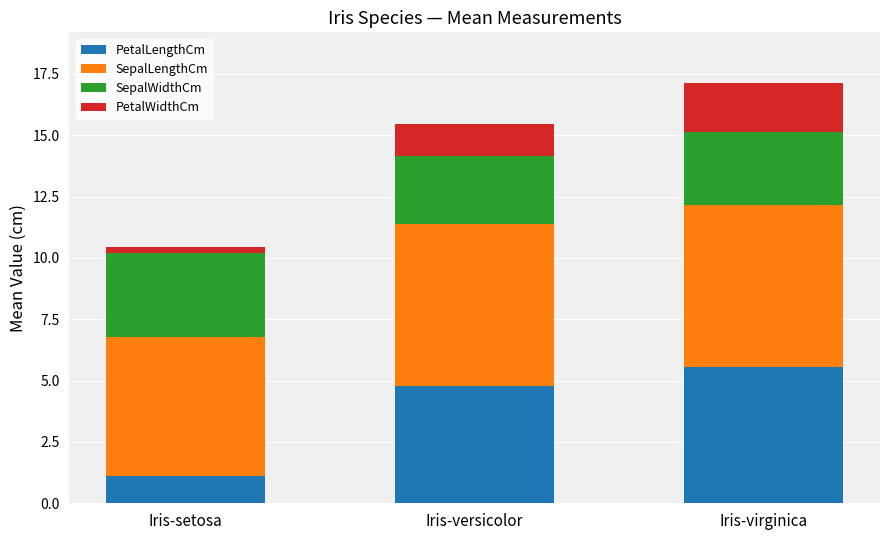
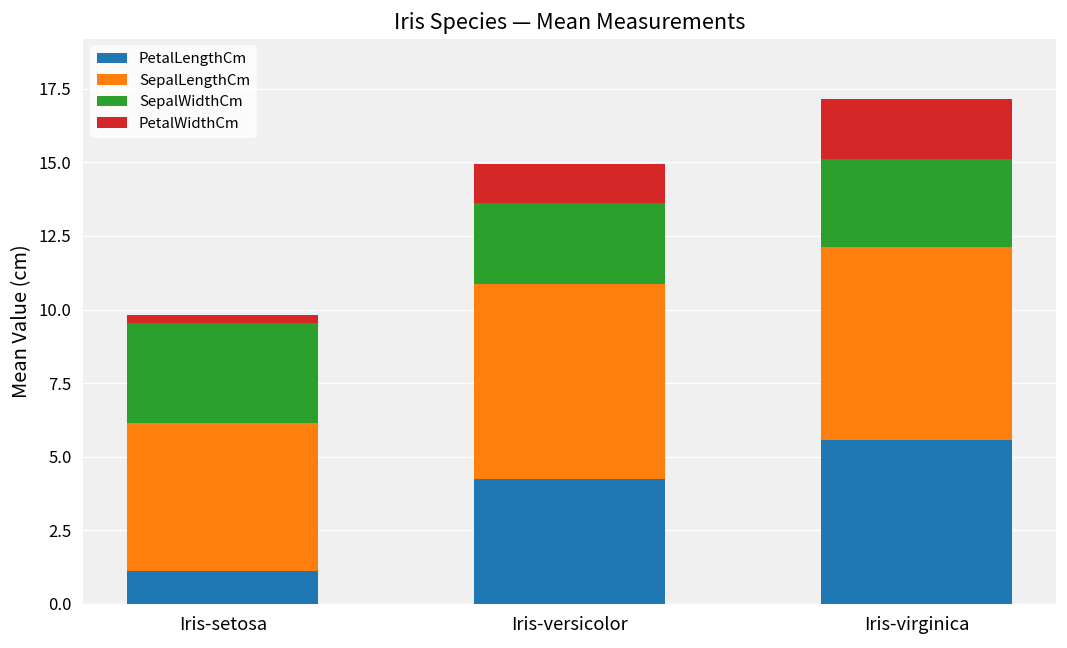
SepalLengthCm, Iris-setosa: 5.7 -> 5.0
PetalLengthCm, Iris-versicolor: 4.8 -> 4.3
